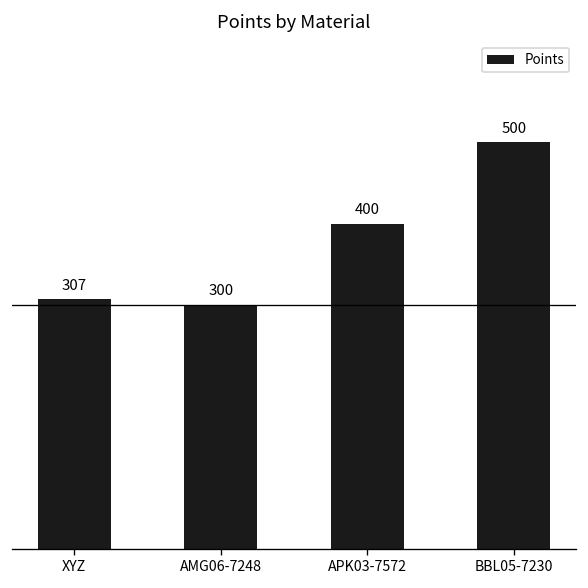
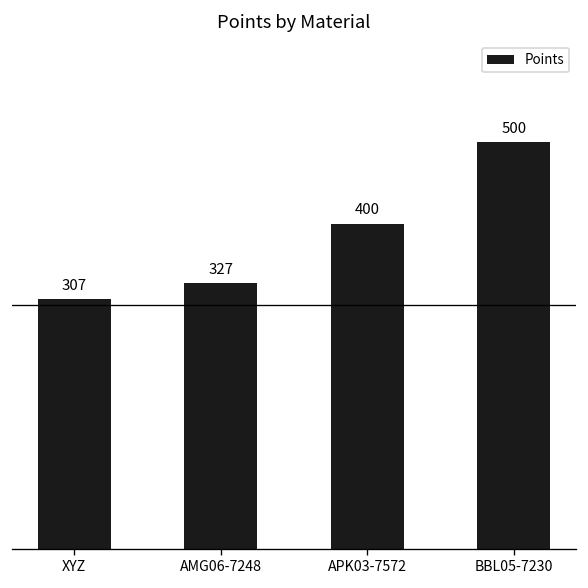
AMG06-7248: 300 -> 327
